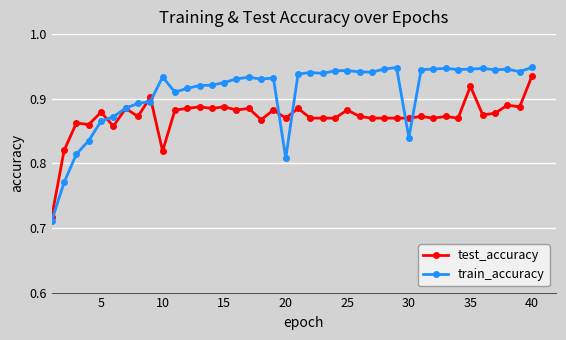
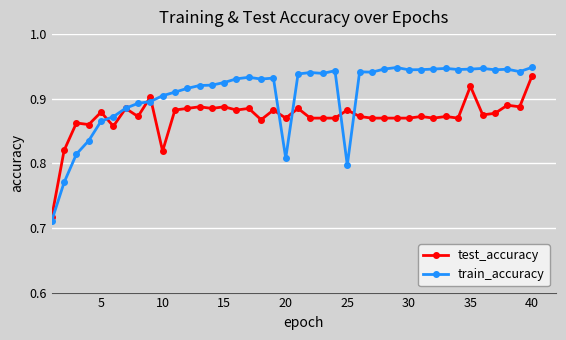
train_accuracy, 10: 0.93 -> 0.90
train_accuracy, 25: 0.94 -> 0.80
train_accuracy, 30: 0.84 -> 0.94
